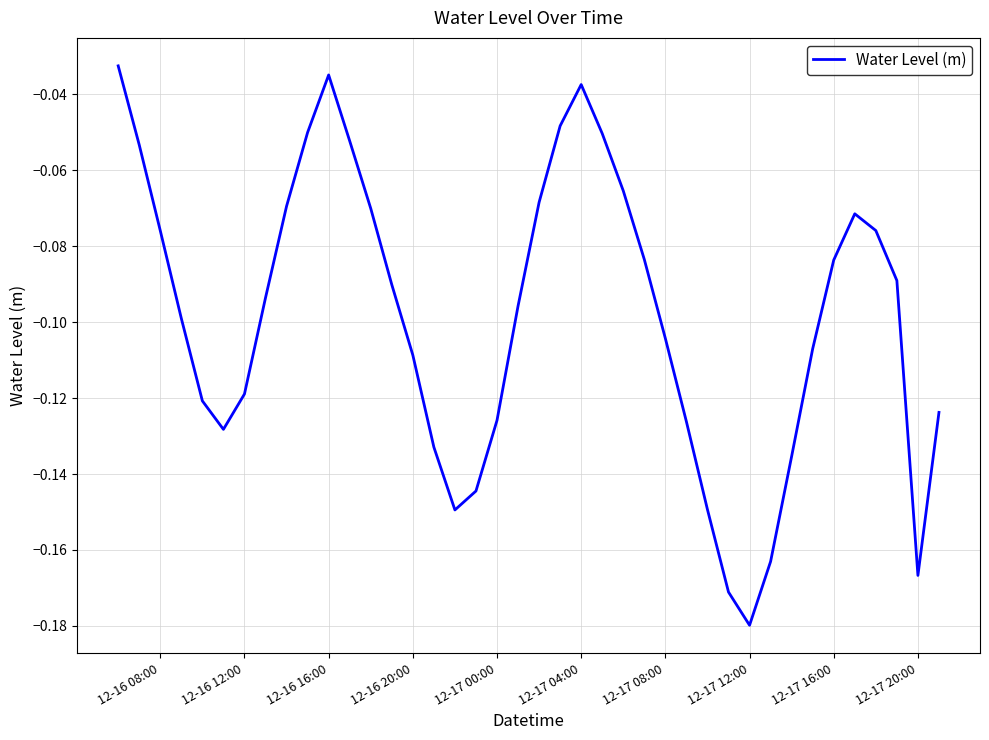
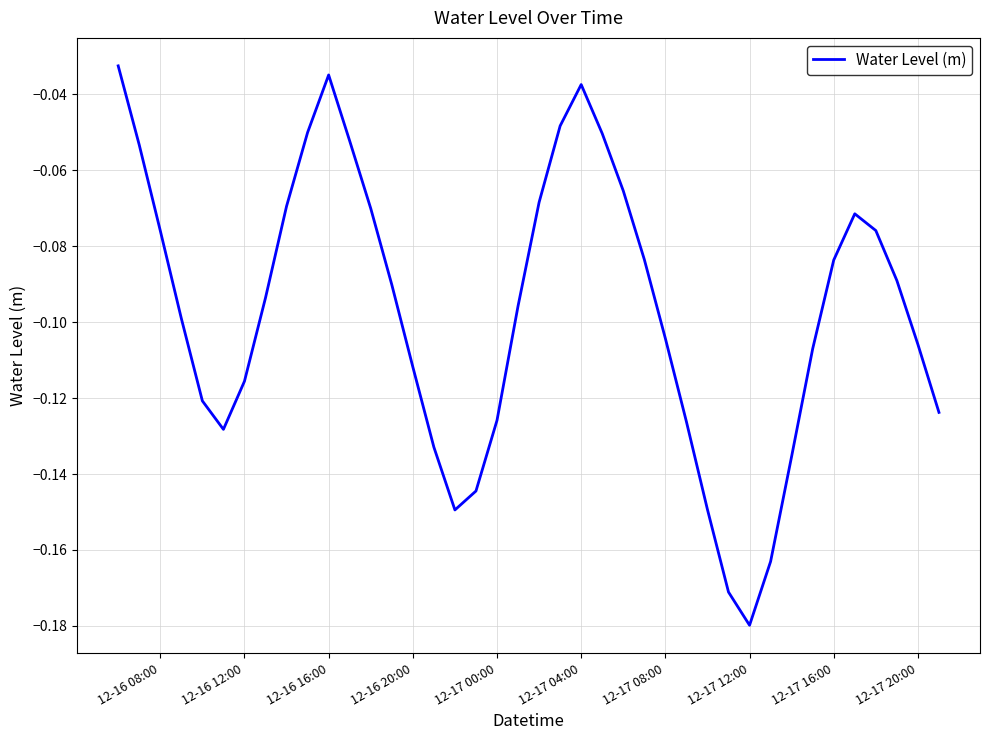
12-16 12:00: -0.119 -> -0.116
12-16 20:00: -0.109 -> -0.112
12-17 20:00: -0.167 -> -0.106
